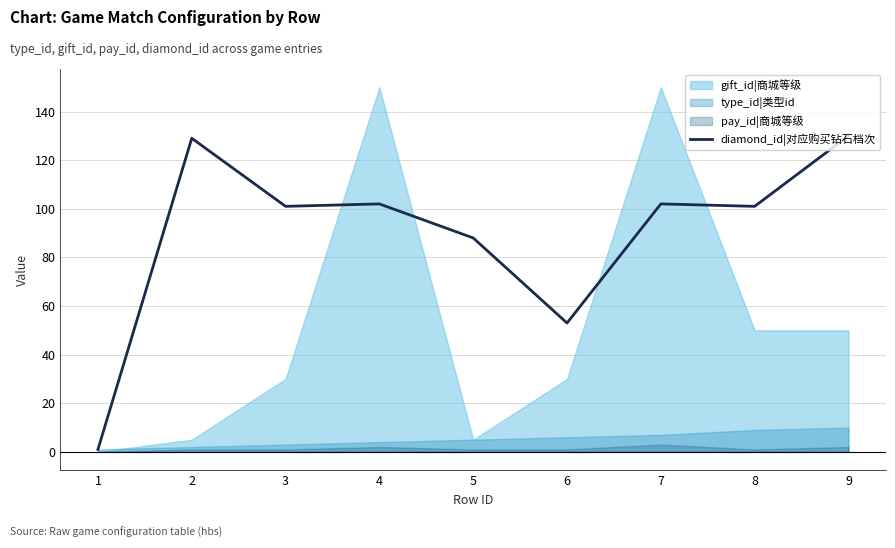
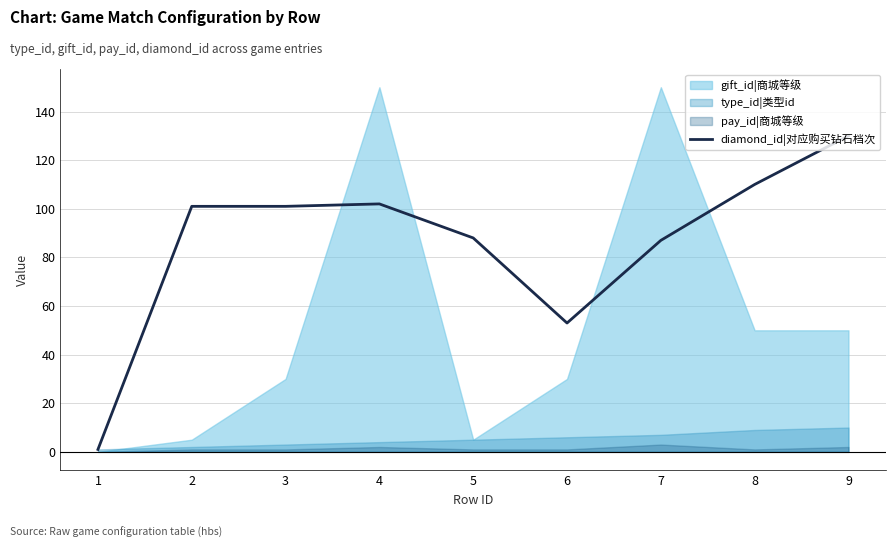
diamond_id|对应购买钻石档次, 2: 129 -> 101
diamond_id|对应购买钻石档次, 7: 102 -> 87
diamond_id|对应购买钻石档次, 8: 101 -> 110
